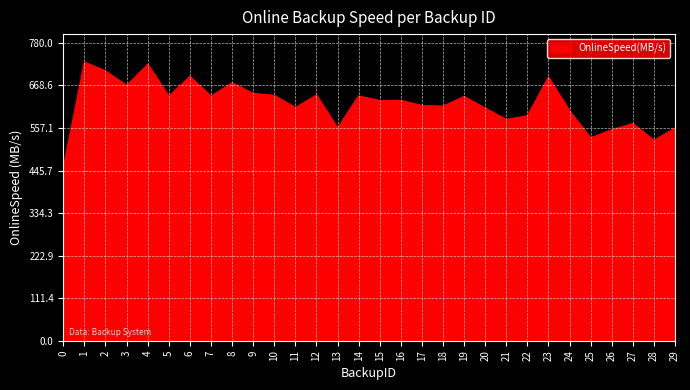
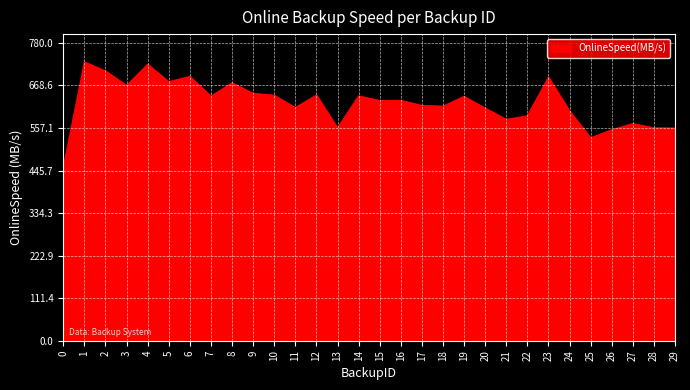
5: 640 -> 680
28: 530 -> 560
